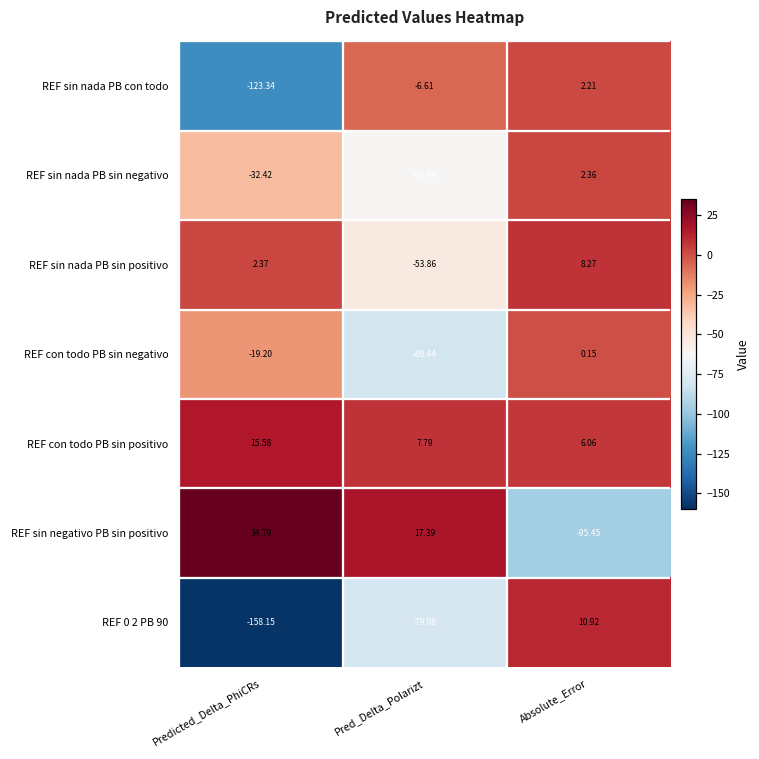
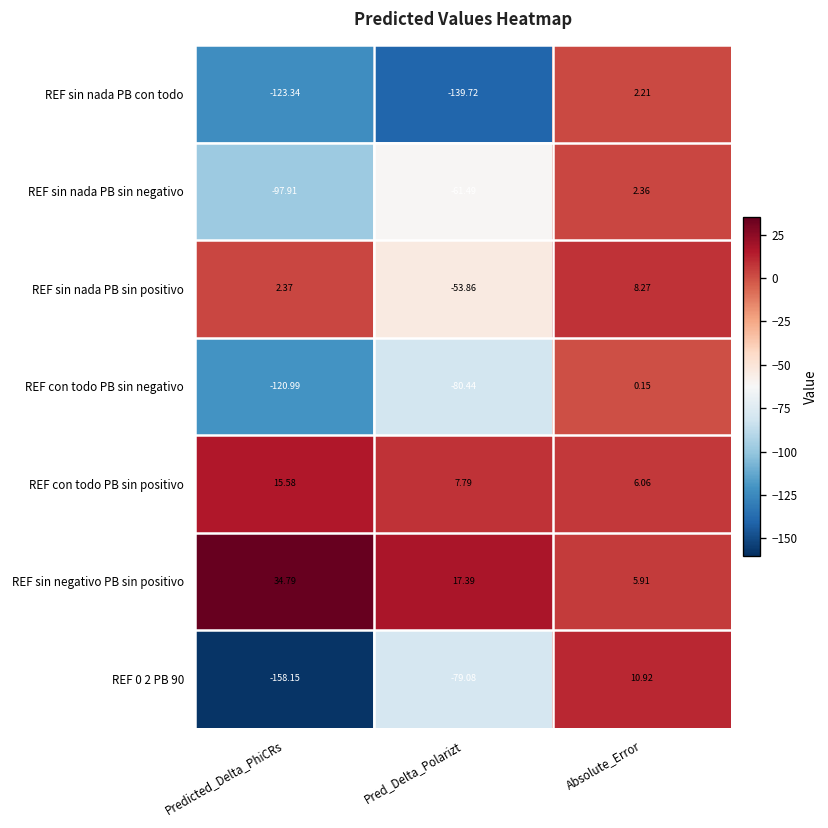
REF sin nada PB con todo, Pred_Delta_Polarizt: -6.61 -> -139.72
REF sin nada PB sin negativo, Predicted_Delta_PhiCRs: -32.42 -> -97.91
REF con todo PB sin negativo, Predicted_Delta_PhiCRs: -19.20 -> -120.99
REF sin negativo PB sin positivo, Absolute_Error: -95.45 -> 5.91
